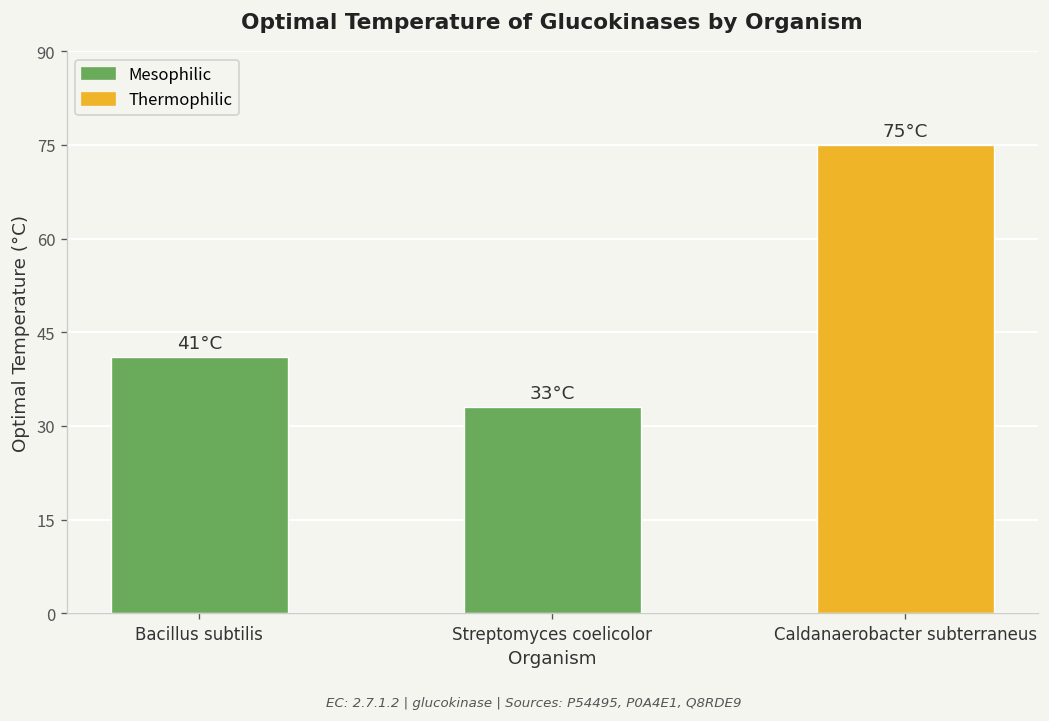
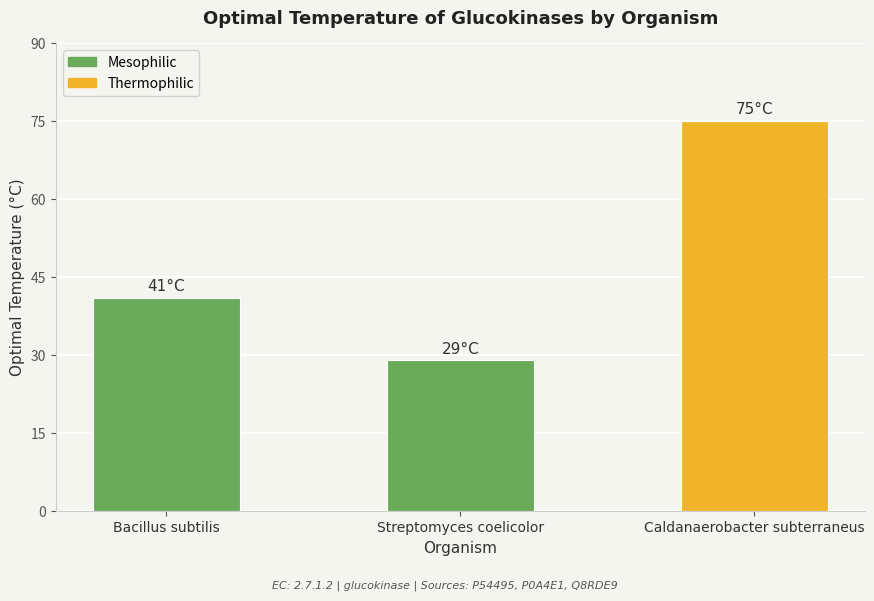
Streptomyces coelicolor: 33°C -> 29°C
